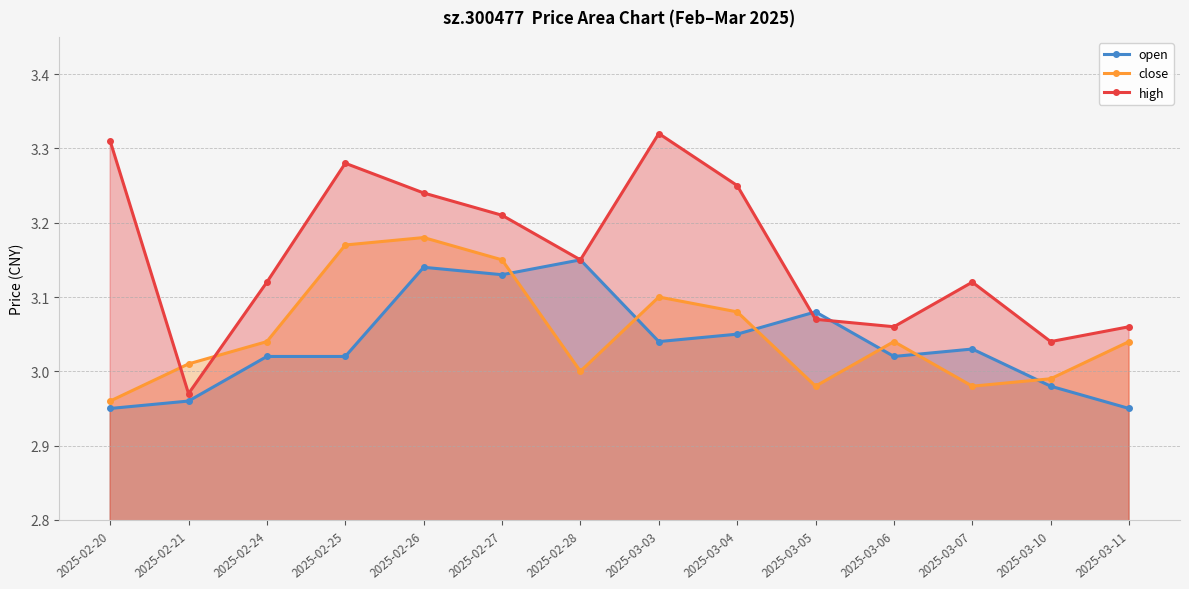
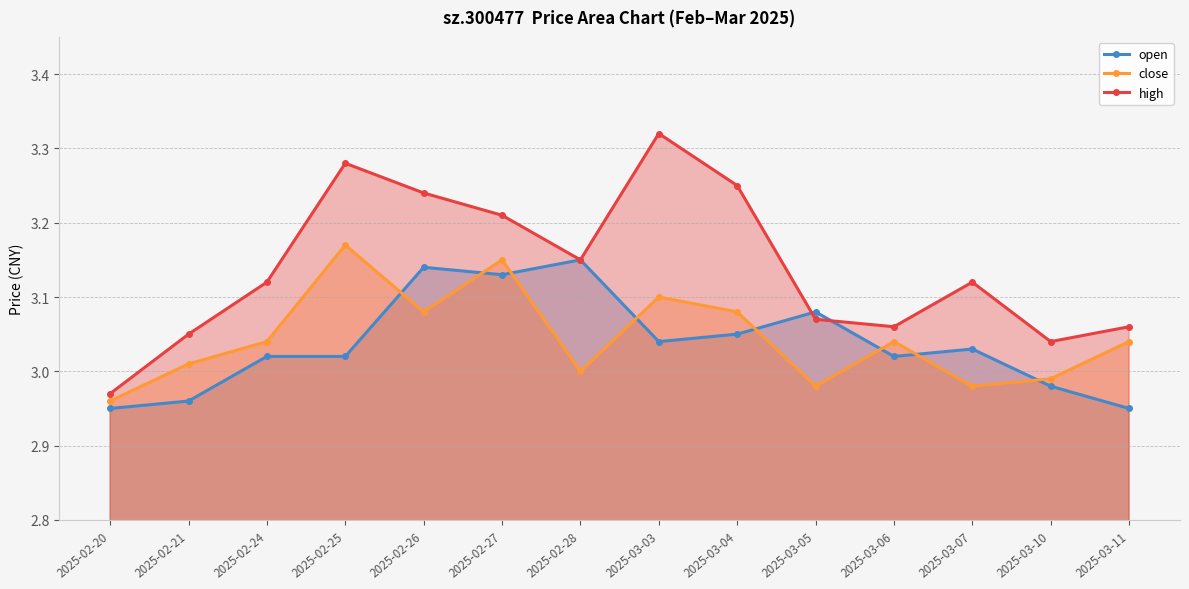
high, 2025-02-20: 3.31 -> 2.97
high, 2025-02-21: 2.97 -> 3.05
close, 2025-02-26: 3.18 -> 3.08
